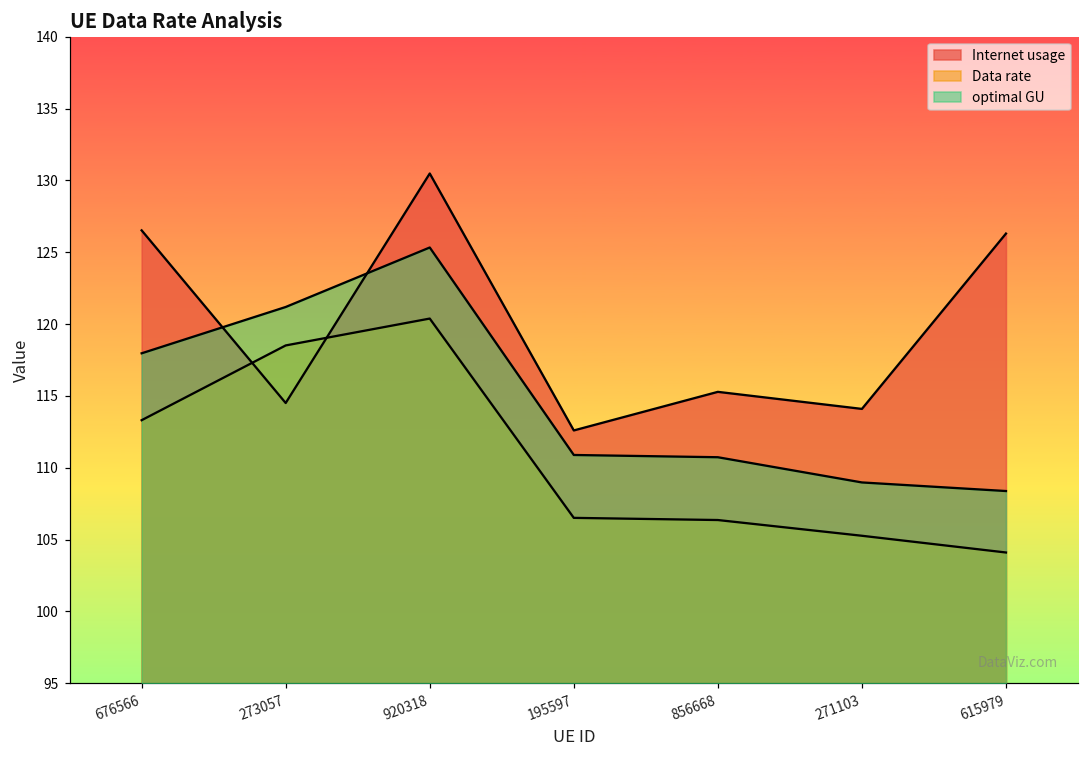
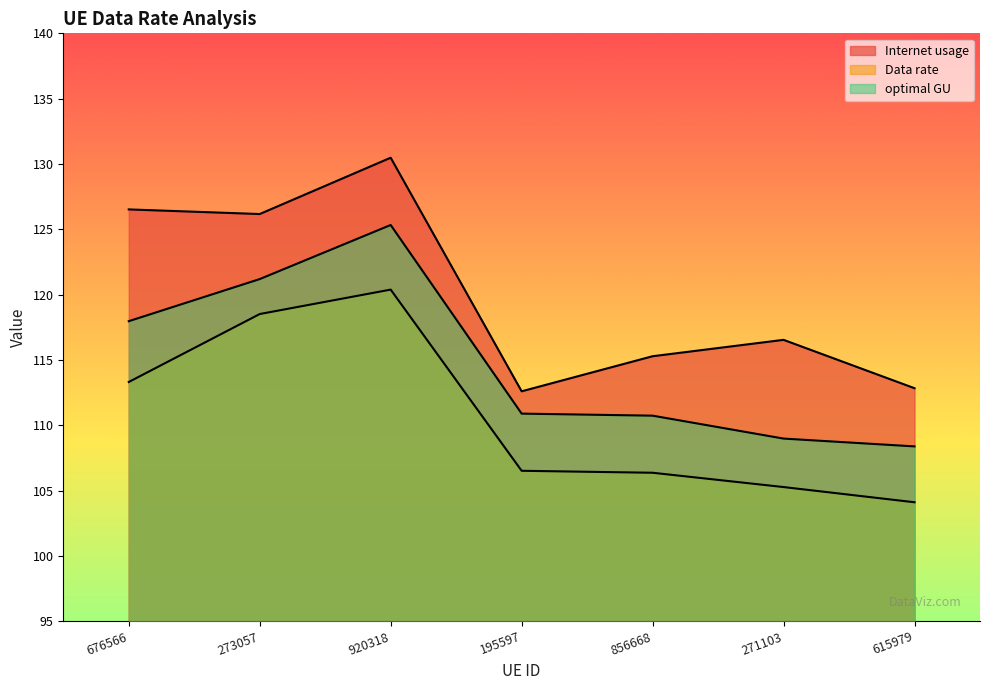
Internet usage, 273057: 114.5 -> 126.2
Internet usage, 271103: 114.1 -> 116.5
Internet usage, 615979: 126.3 -> 112.8
